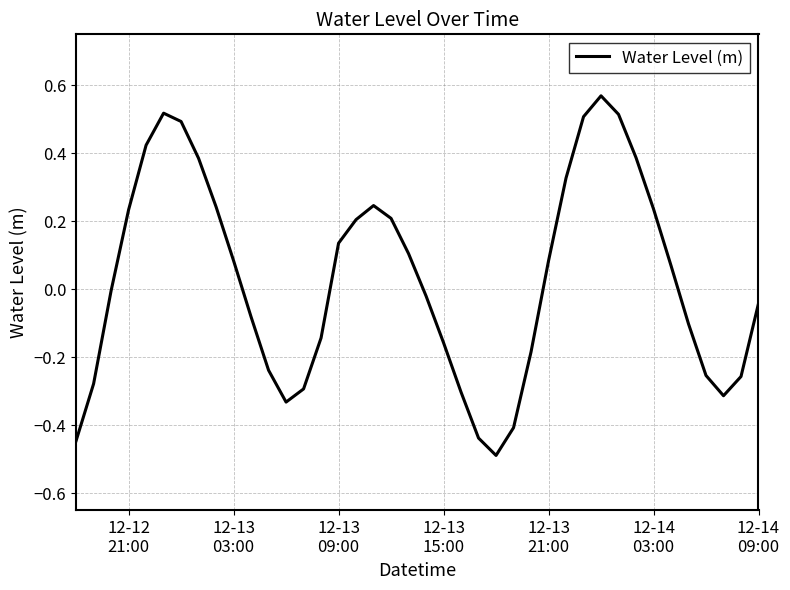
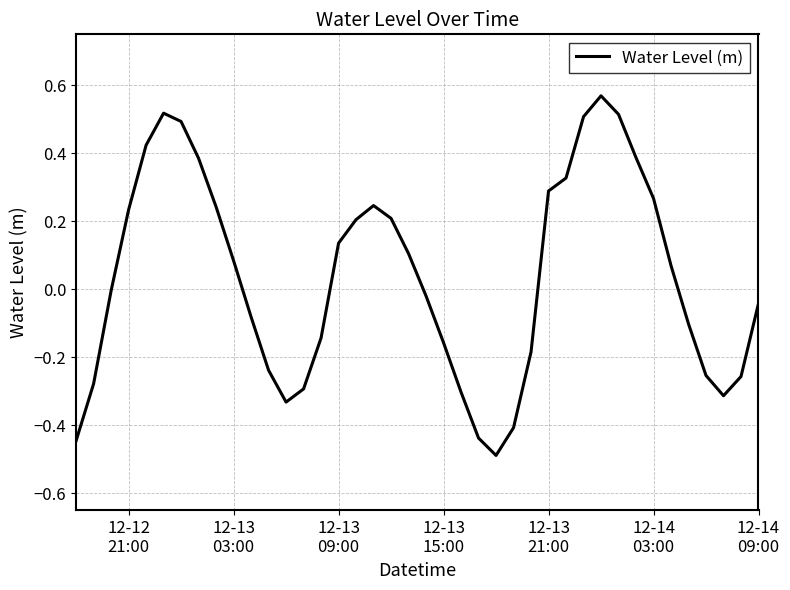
12-13 21:00: 0.08 -> 0.29
12-14 03:00: 0.24 -> 0.27
